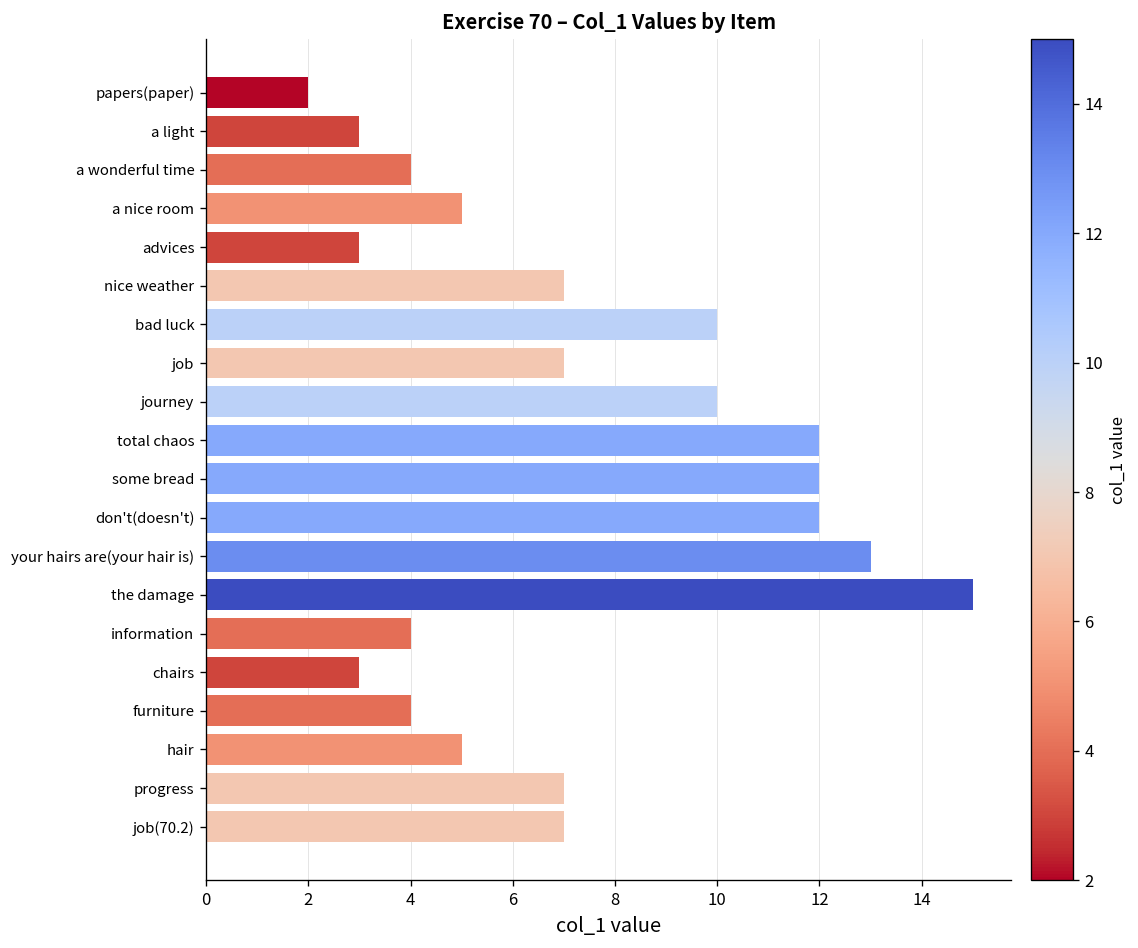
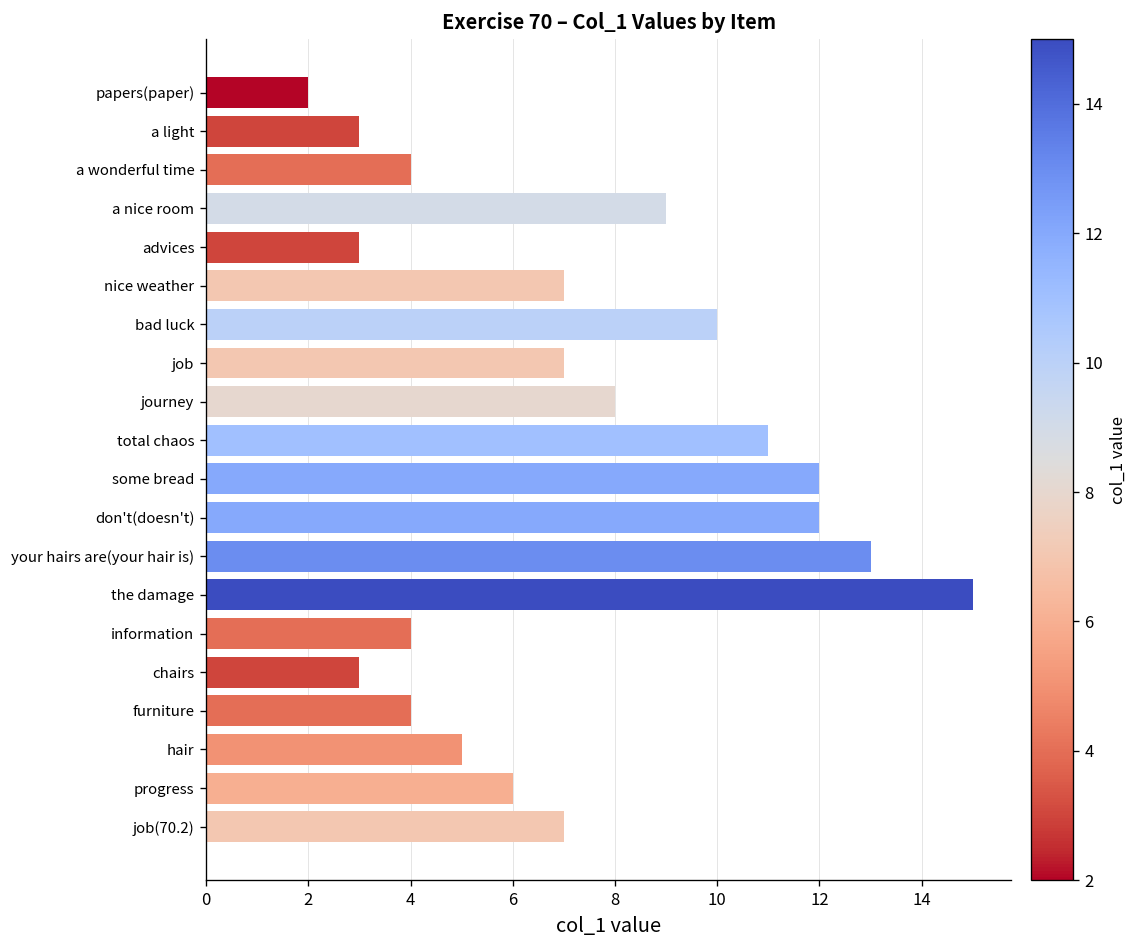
a nice room: 5 -> 9
journey: 10 -> 8
total chaos: 12 -> 11
progress: 7 -> 6
